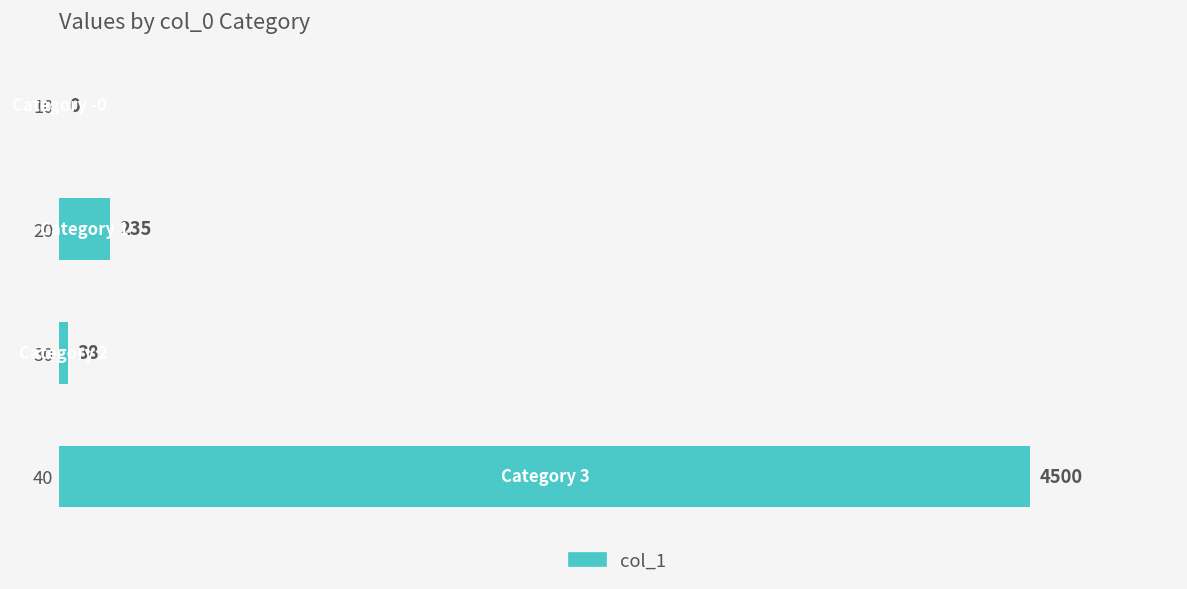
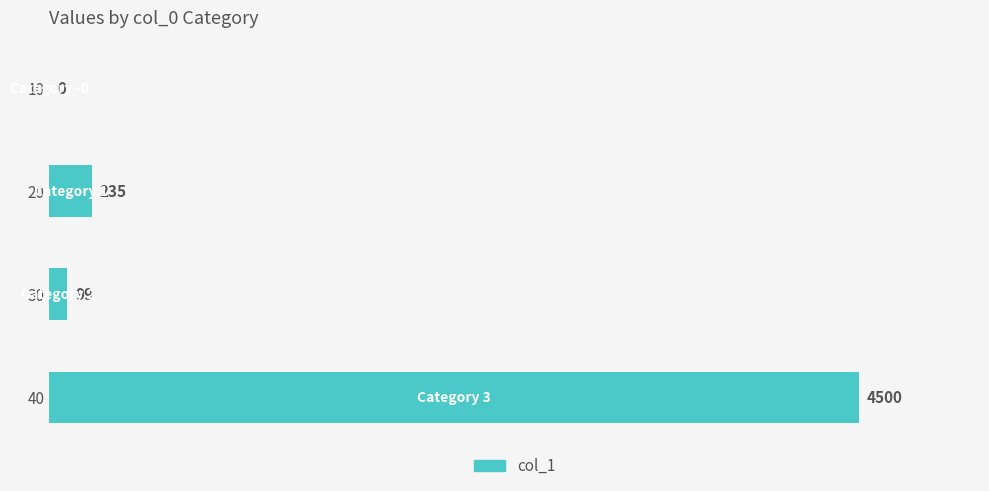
30: 38 -> 99
